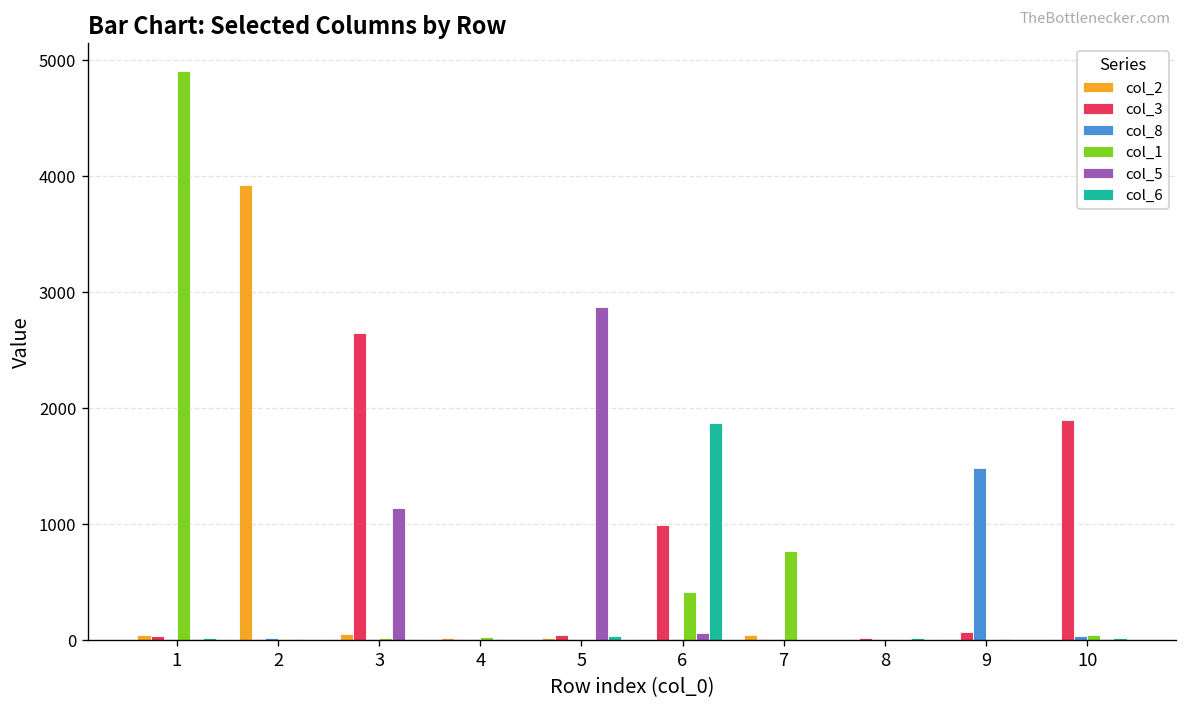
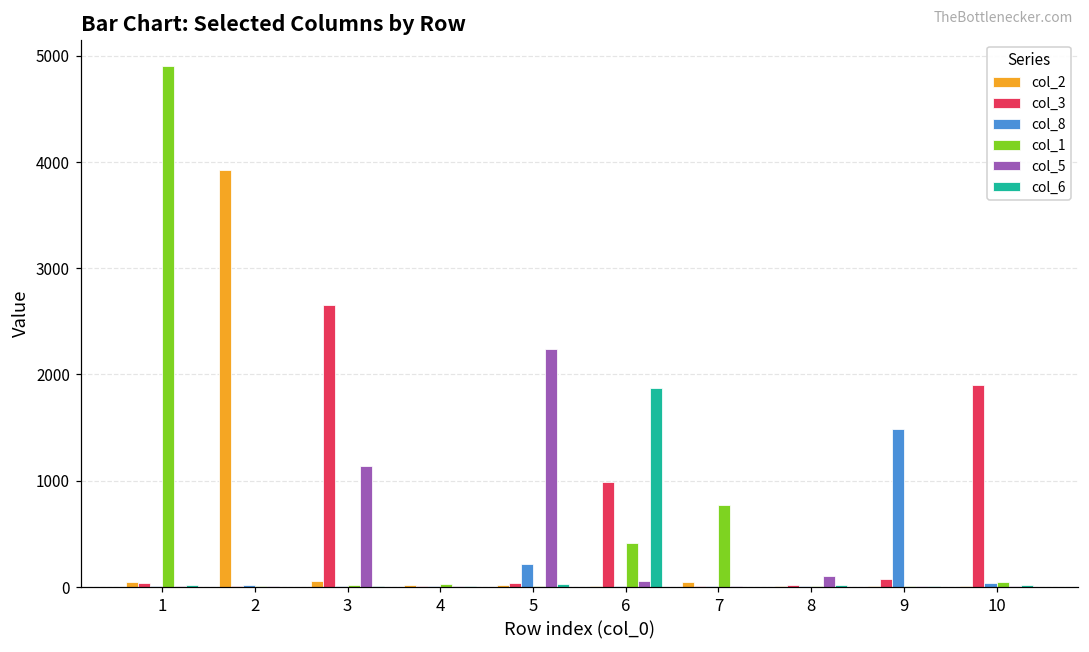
col_8, 5: 0 -> 200
col_5, 5: 2900 -> 2200
col_5, 8: 0 -> 100
